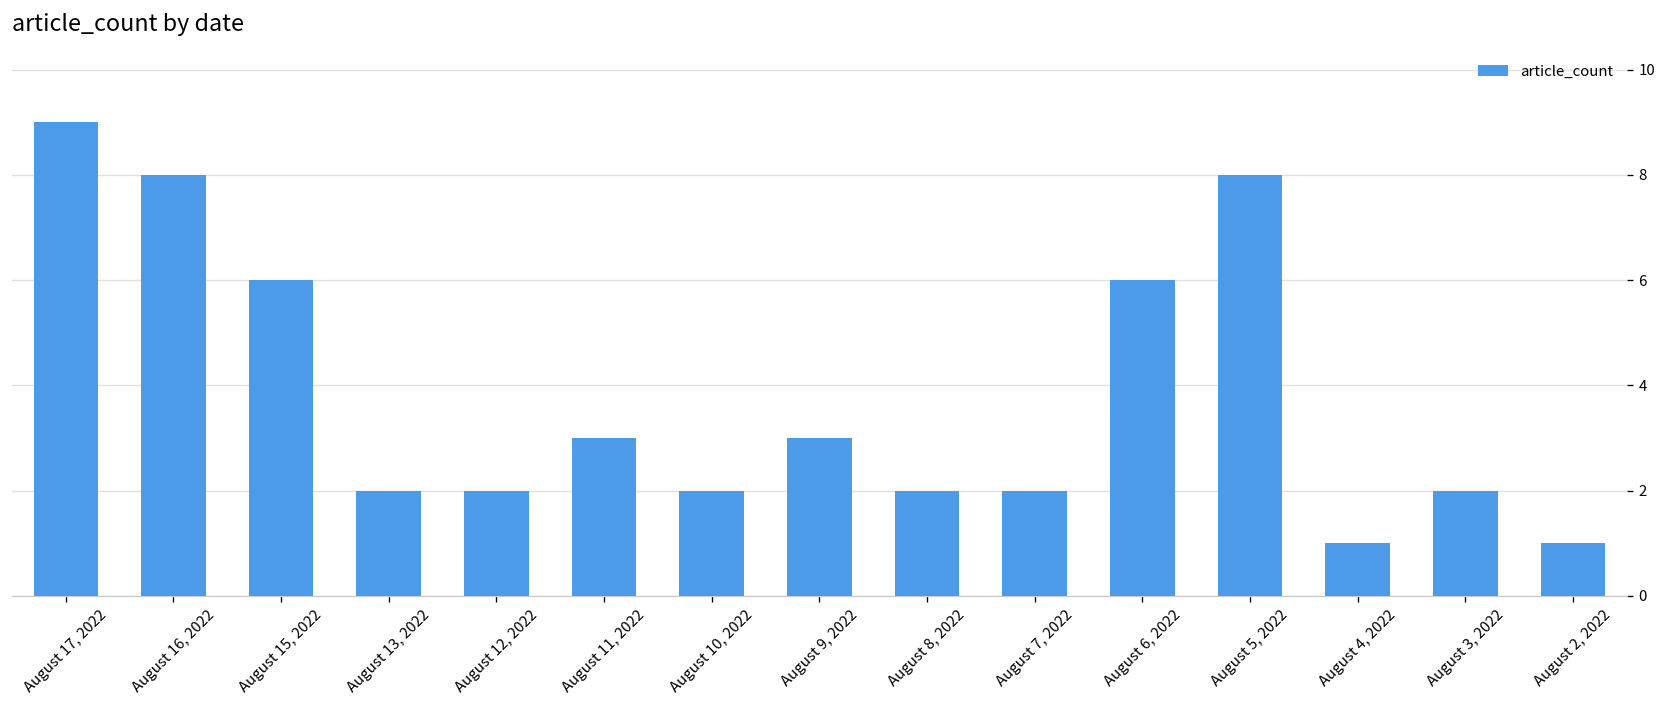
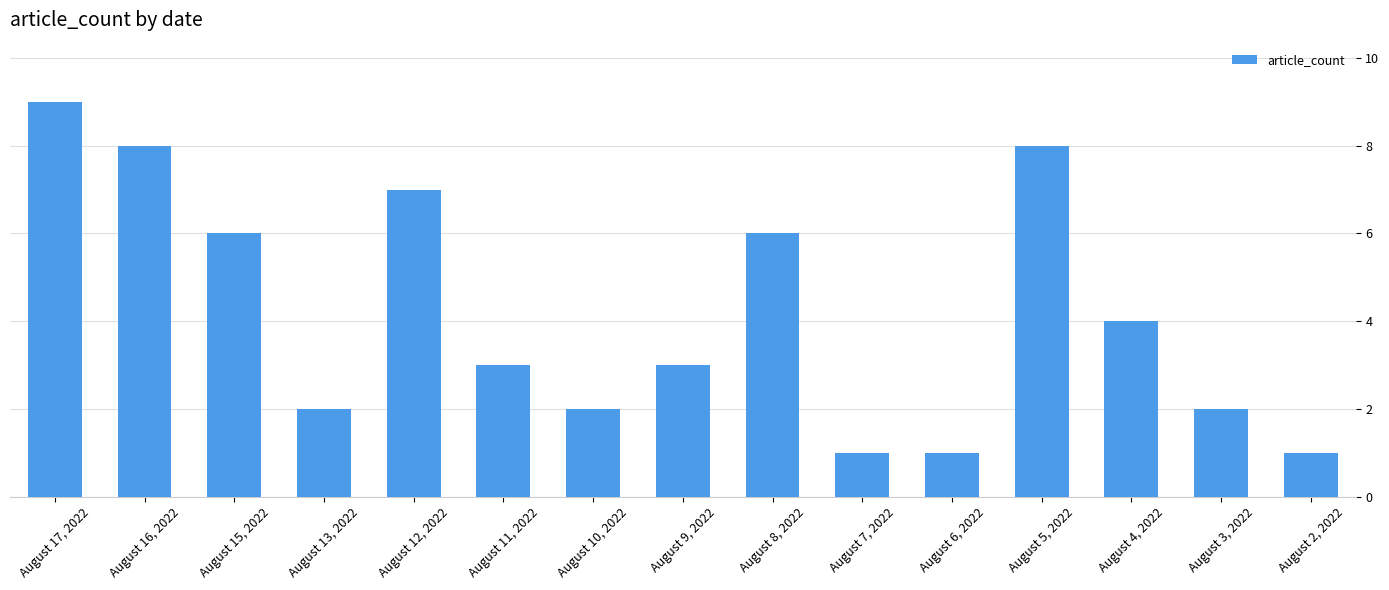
August 12, 2022: 2 -> 7
August 8, 2022: 2 -> 6
August 7, 2022: 2 -> 1
August 6, 2022: 6 -> 1
August 4, 2022: 1 -> 4
